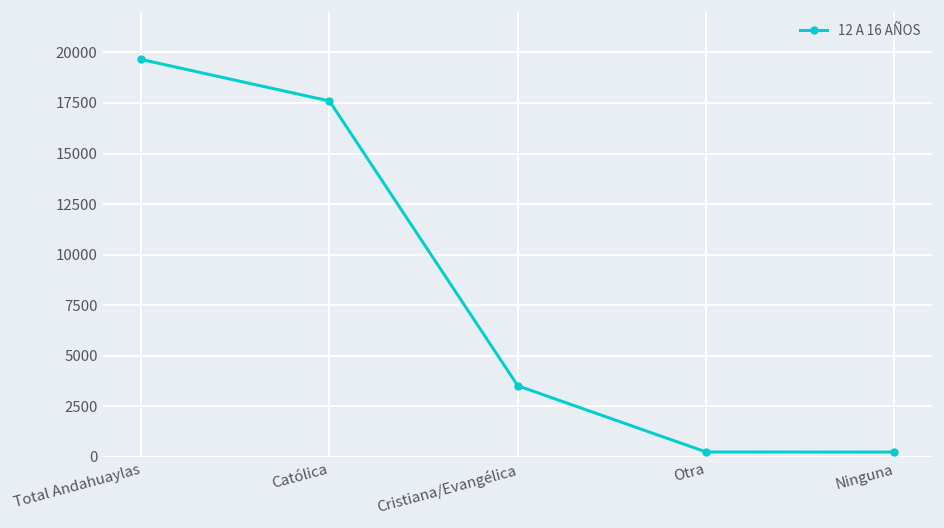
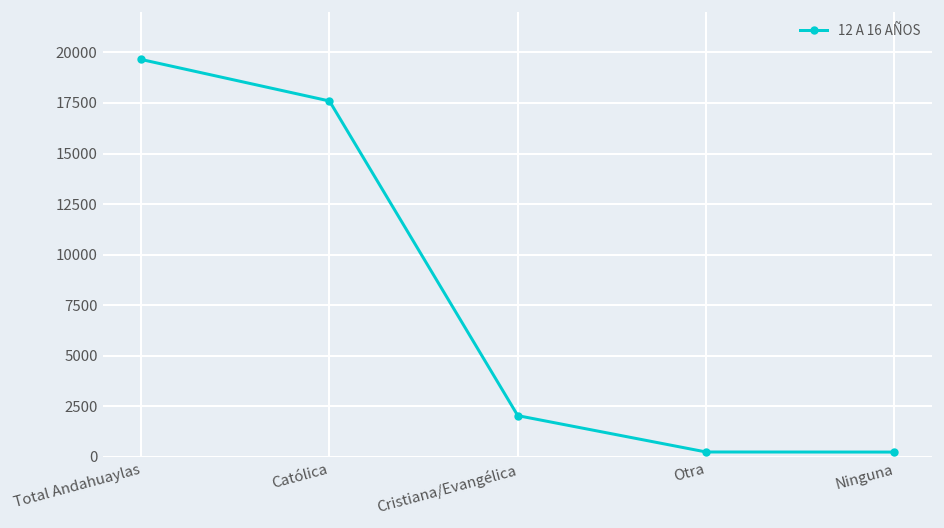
Cristiana/Evangélica: 3500 -> 2000
